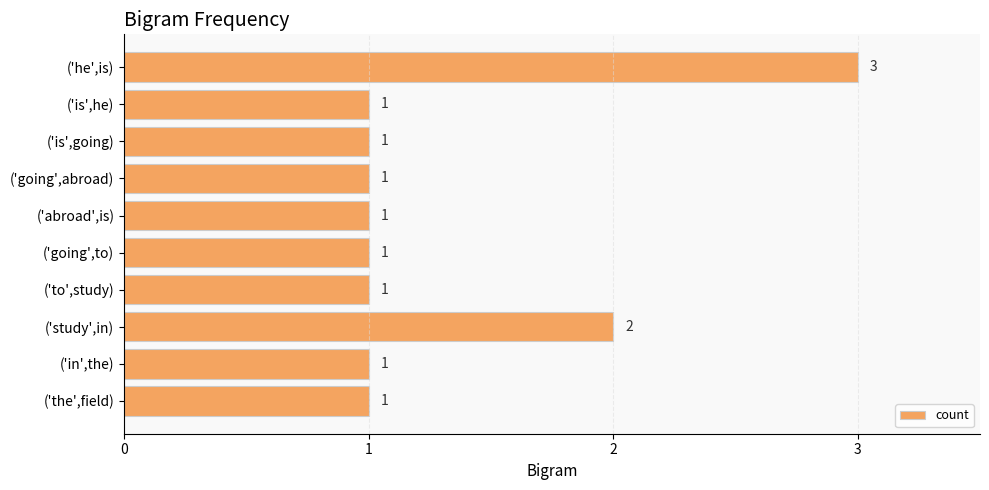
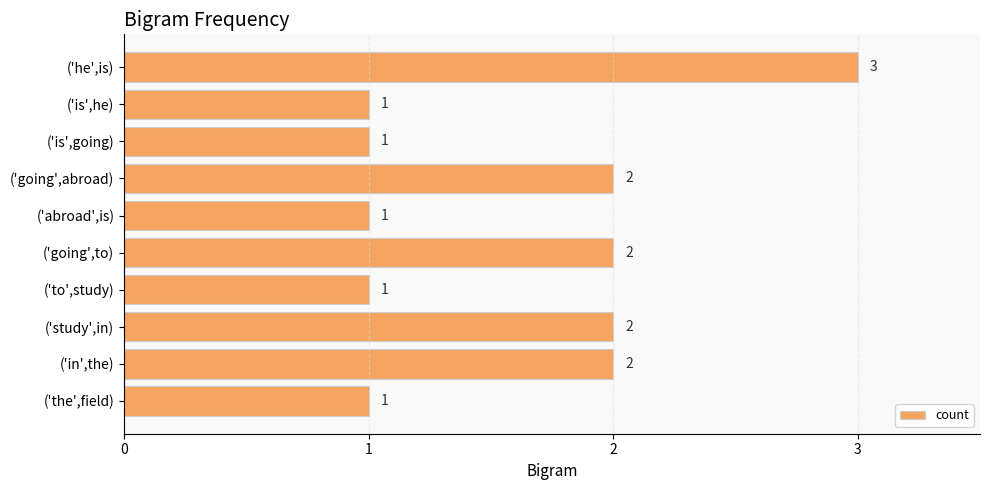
('going',abroad): 1 -> 2
('going',to): 1 -> 2
('in',the): 1 -> 2
